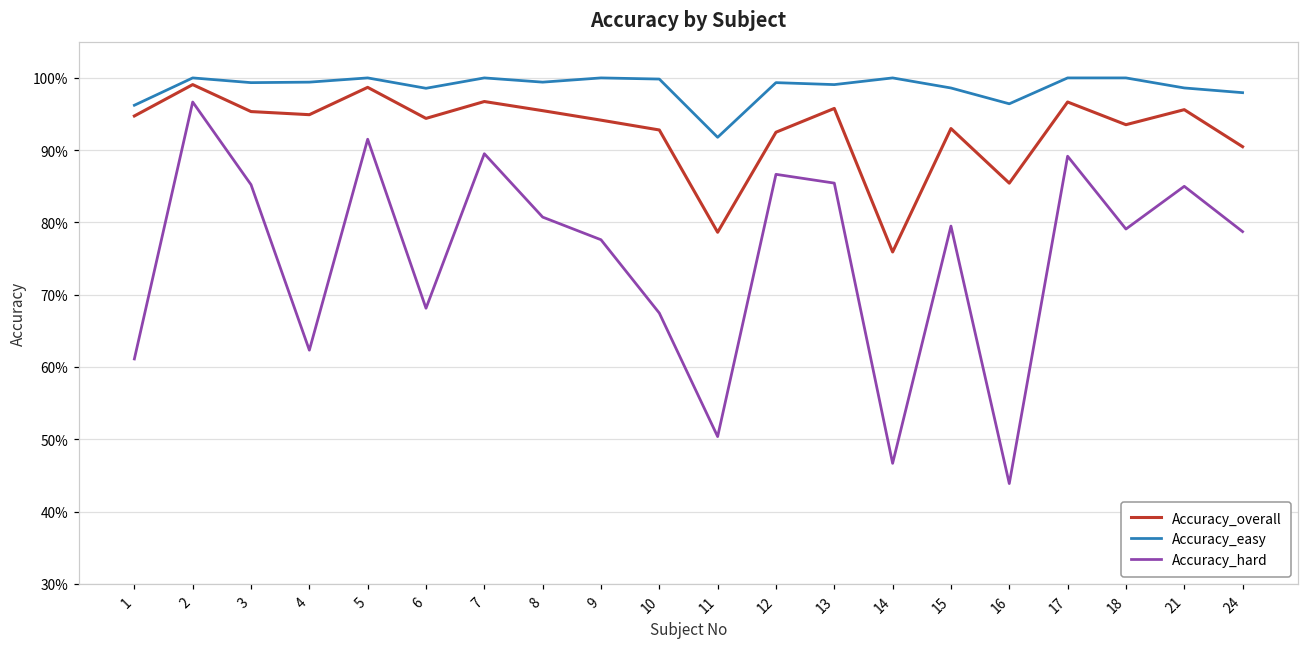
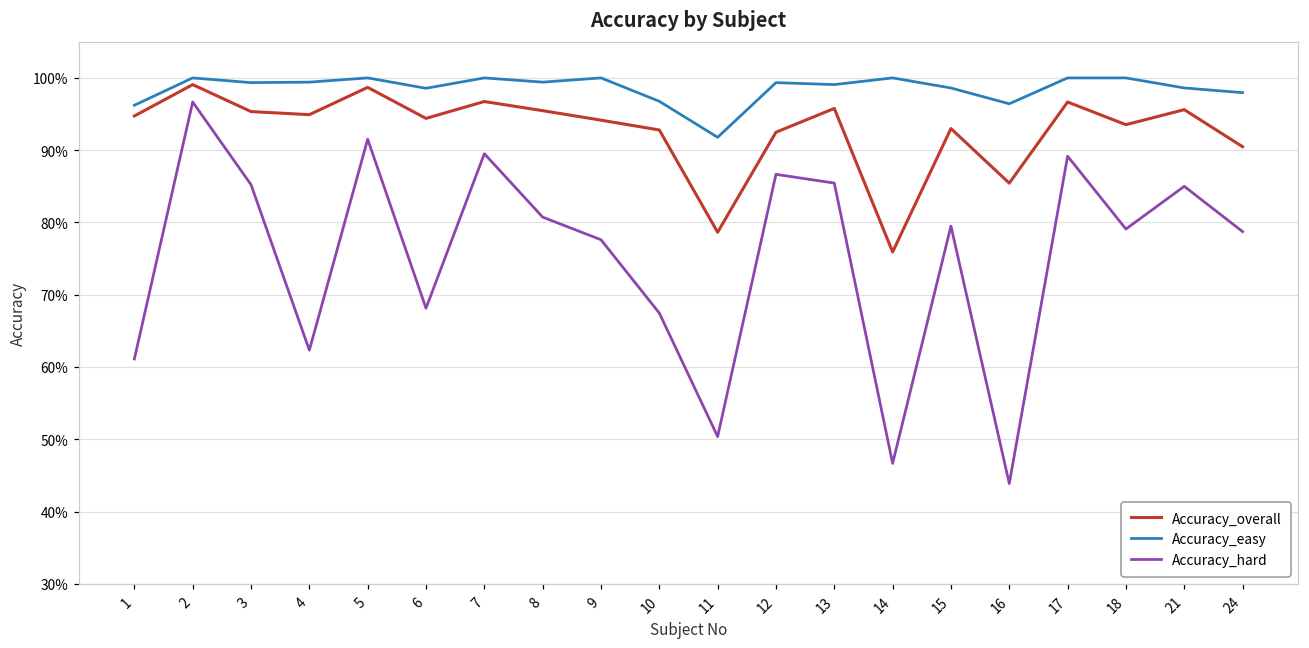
Accuracy_easy, 10: 100% -> 97%
